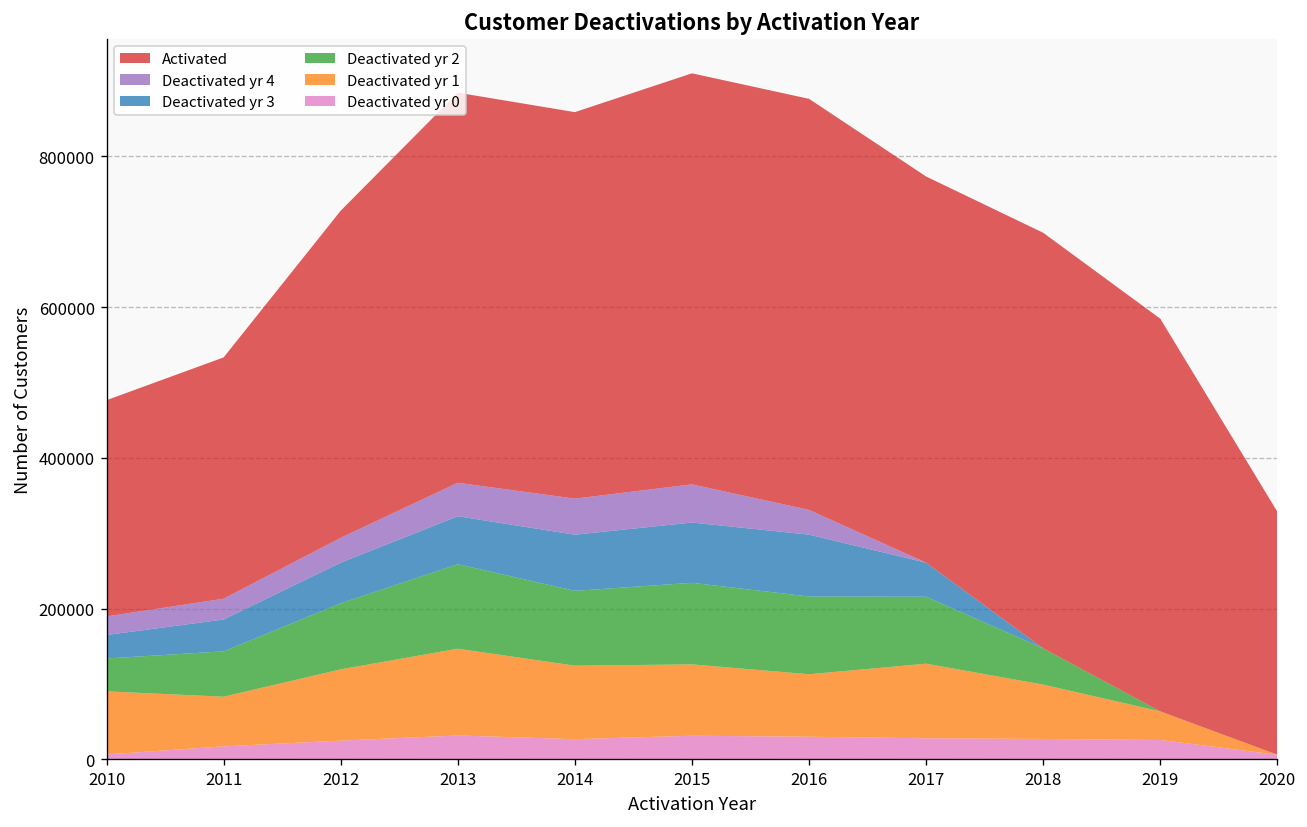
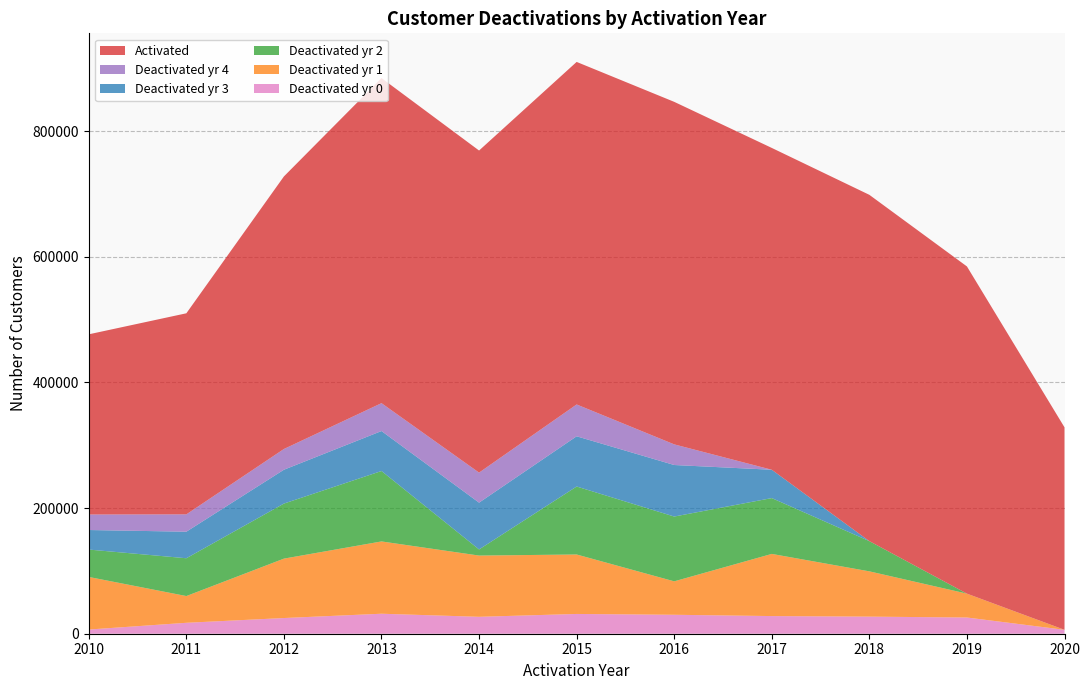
Deactivated yr 1, 2011: 70000 -> 40000
Deactivated yr 2, 2014: 100000 -> 10000
Deactivated yr 1, 2016: 80000 -> 50000
